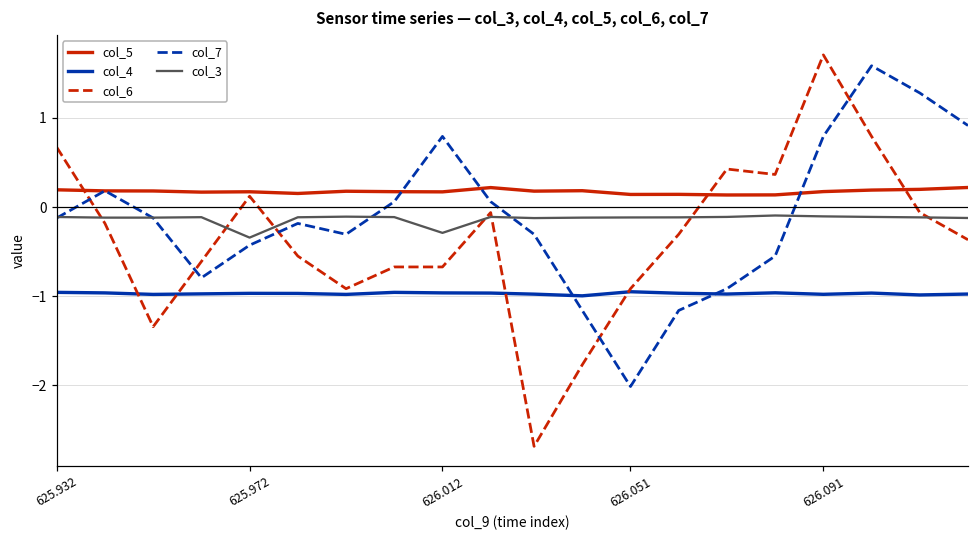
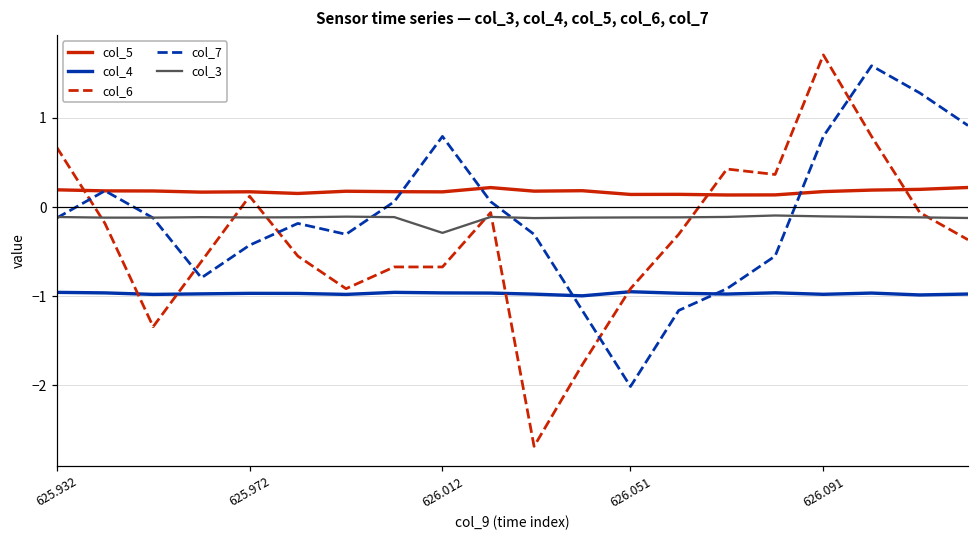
col_3, 625.972: -0.3 -> -0.1
